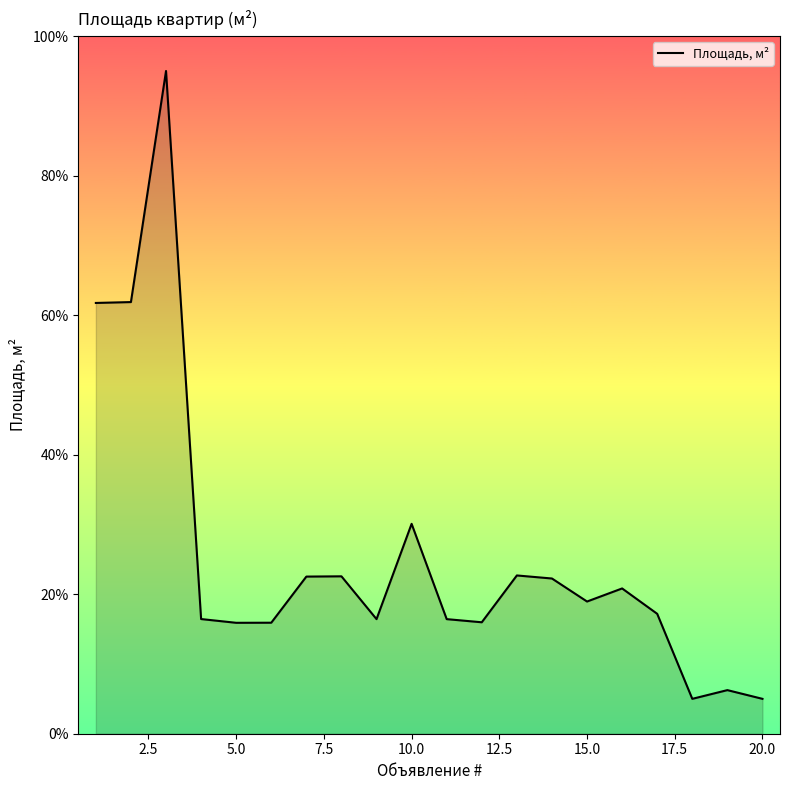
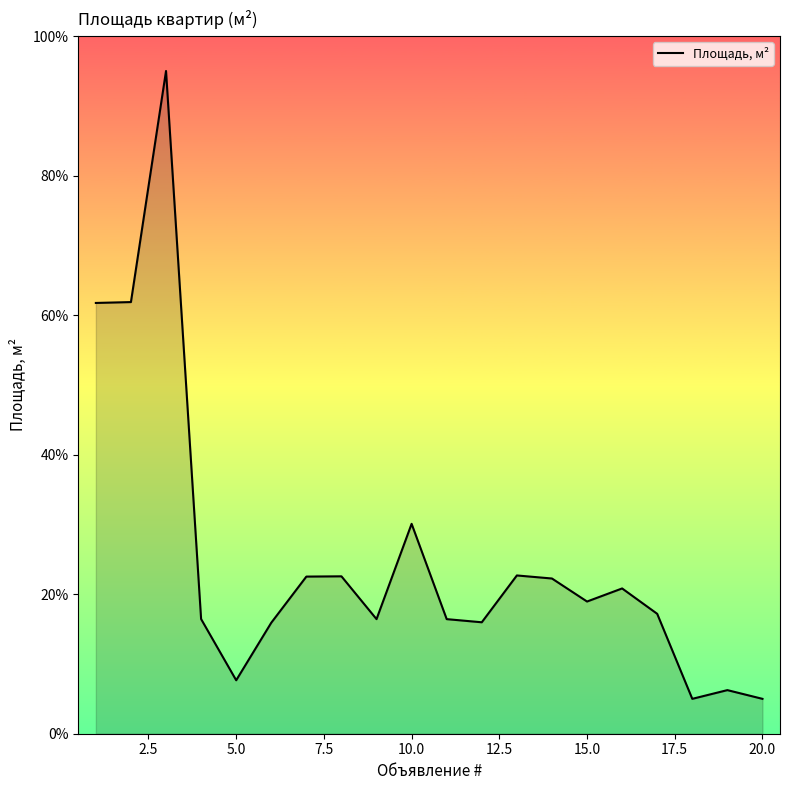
5.0: 16% -> 8%
